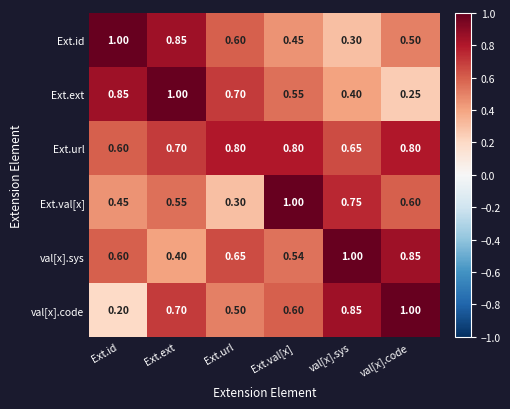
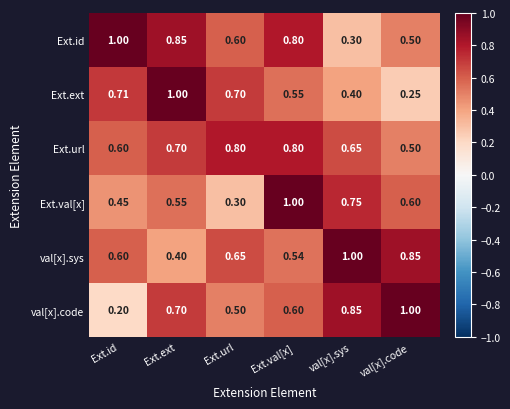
Ext.id, Ext.val[x]: 0.45 -> 0.80
Ext.ext, Ext.id: 0.85 -> 0.71
Ext.url, val[x].code: 0.80 -> 0.50
